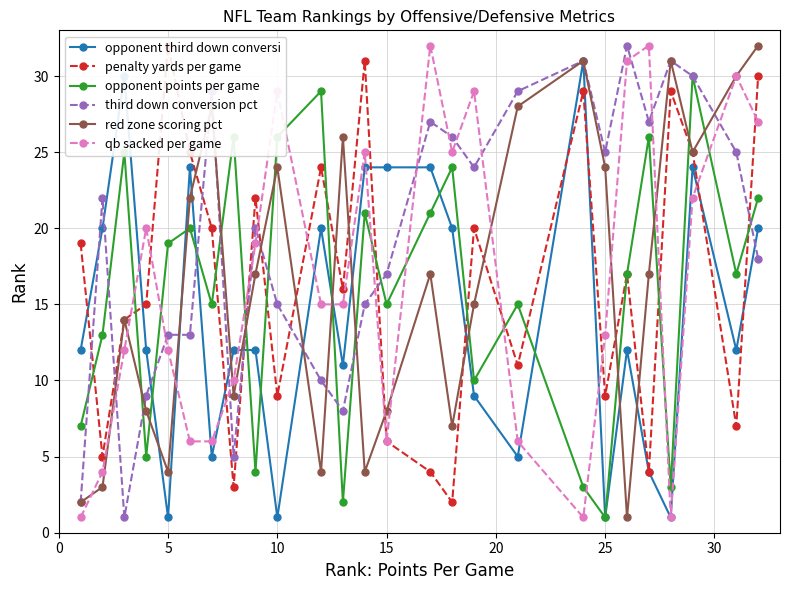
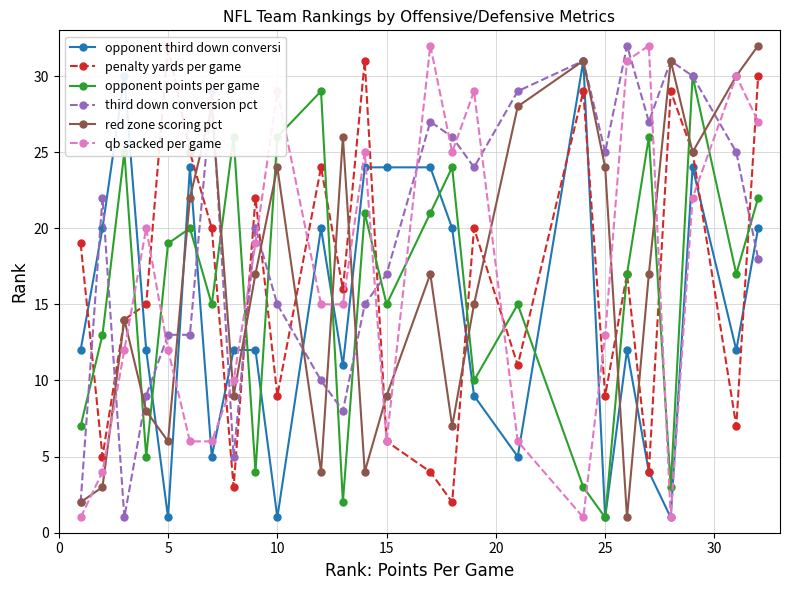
red zone scoring pct, 5: 4 -> 6
red zone scoring pct, 15: 8 -> 9
